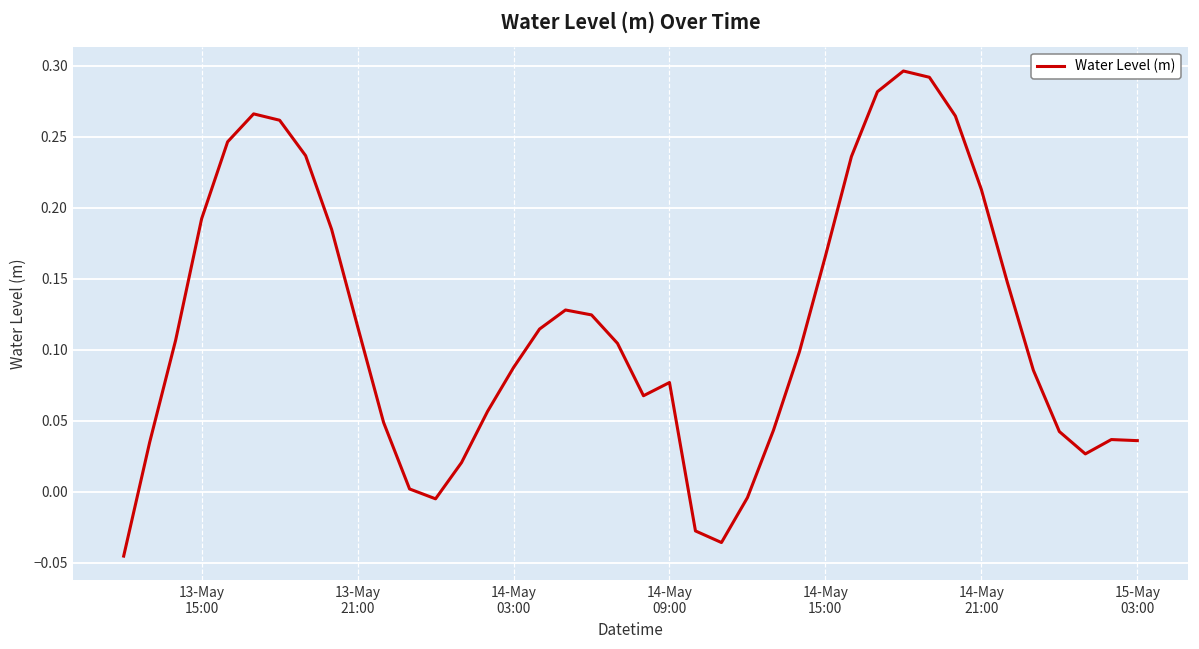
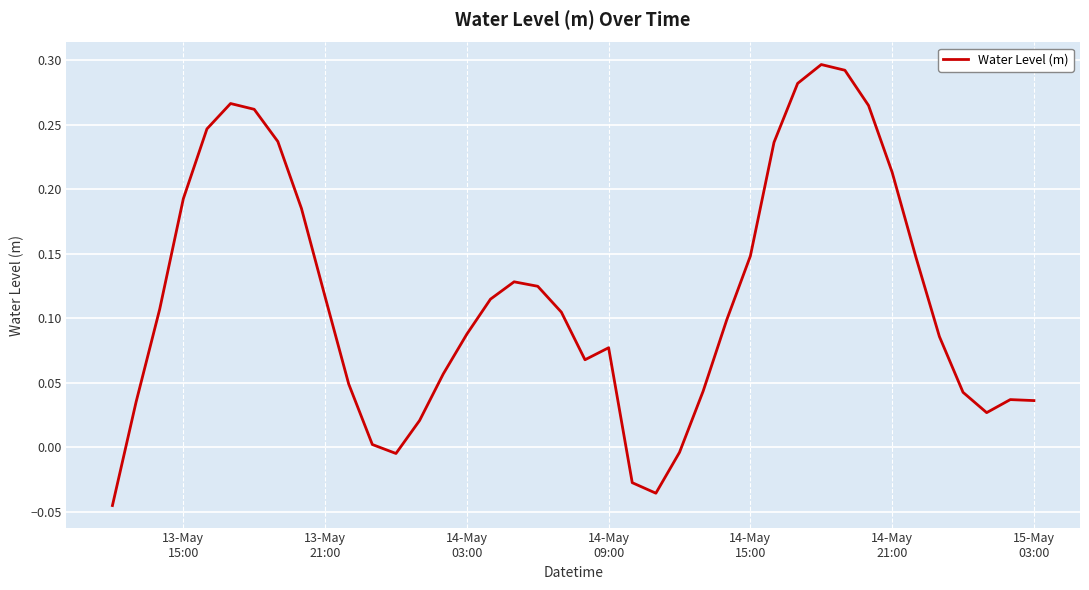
14-May 15:00: 0.166 -> 0.148
